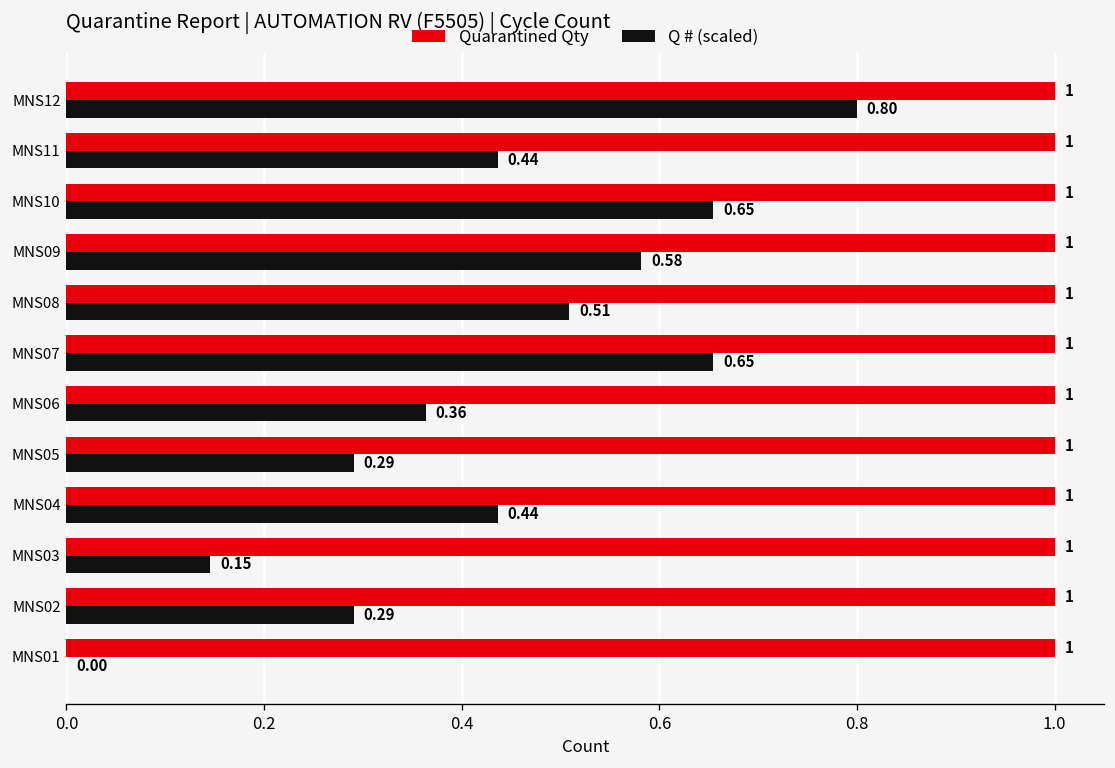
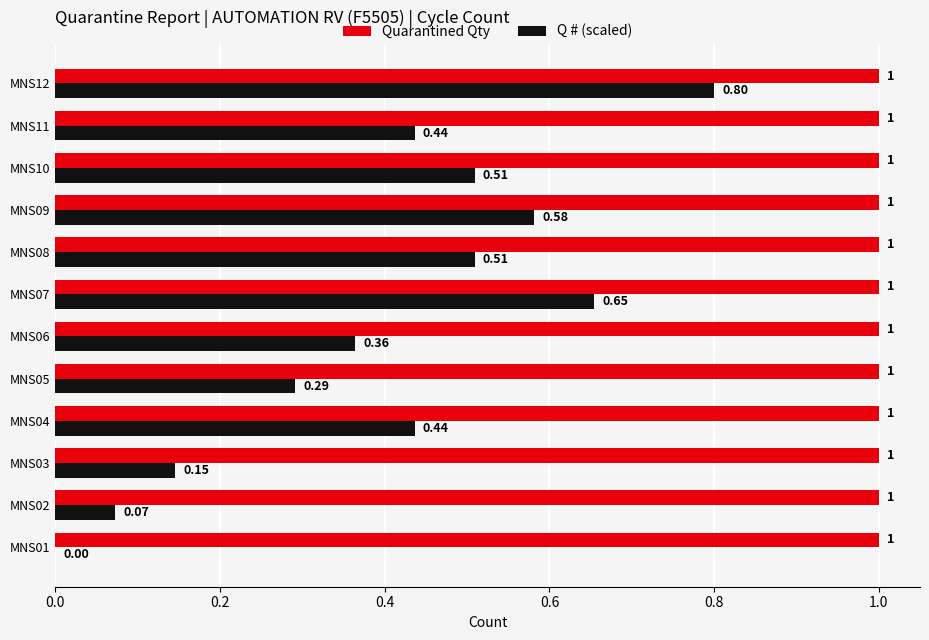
Q # (scaled), MNS10: 0.65 -> 0.51
Q # (scaled), MNS02: 0.29 -> 0.07
